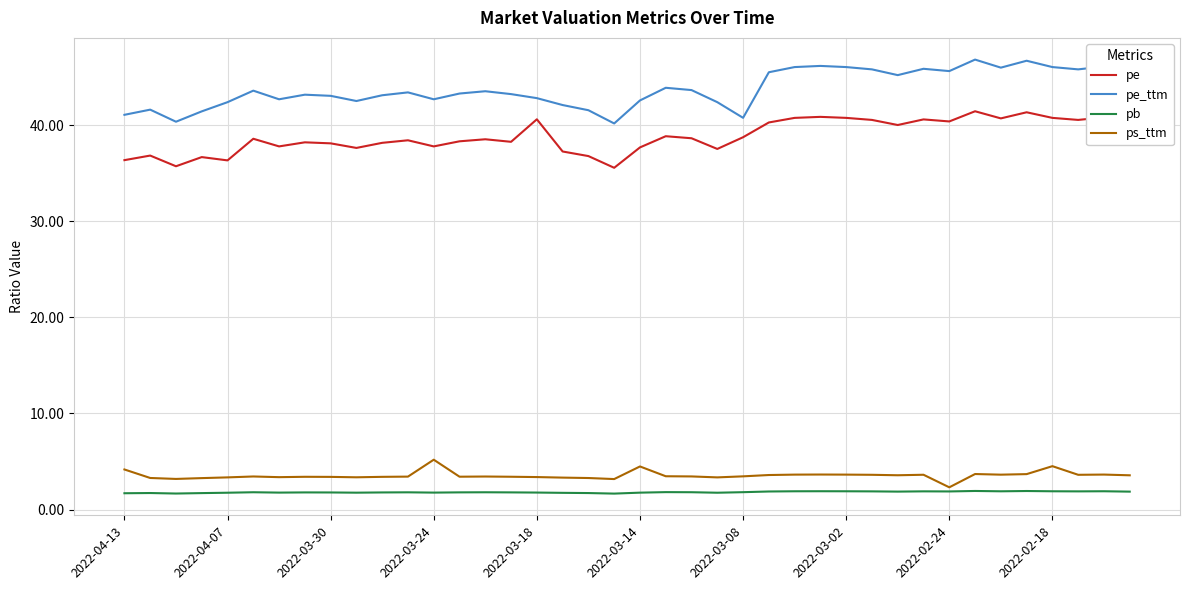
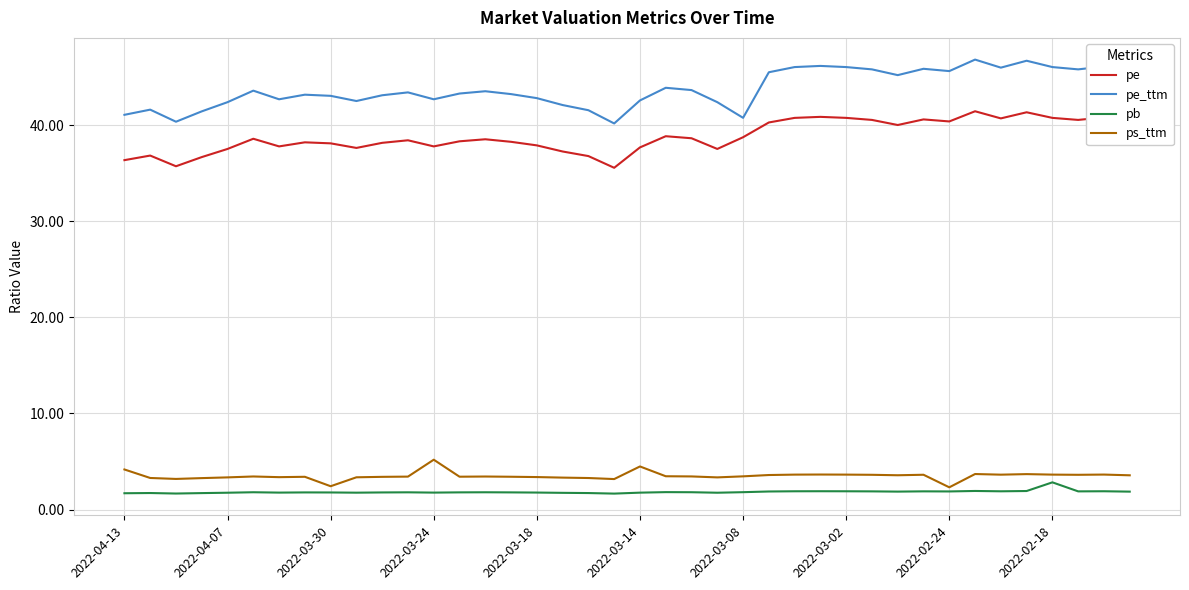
pe, 2022-04-07: 36 -> 38
ps_ttm, 2022-03-30: 3 -> 2
pe, 2022-03-18: 41 -> 38
pb, 2022-02-18: 2 -> 3
ps_ttm, 2022-02-18: 5 -> 4
